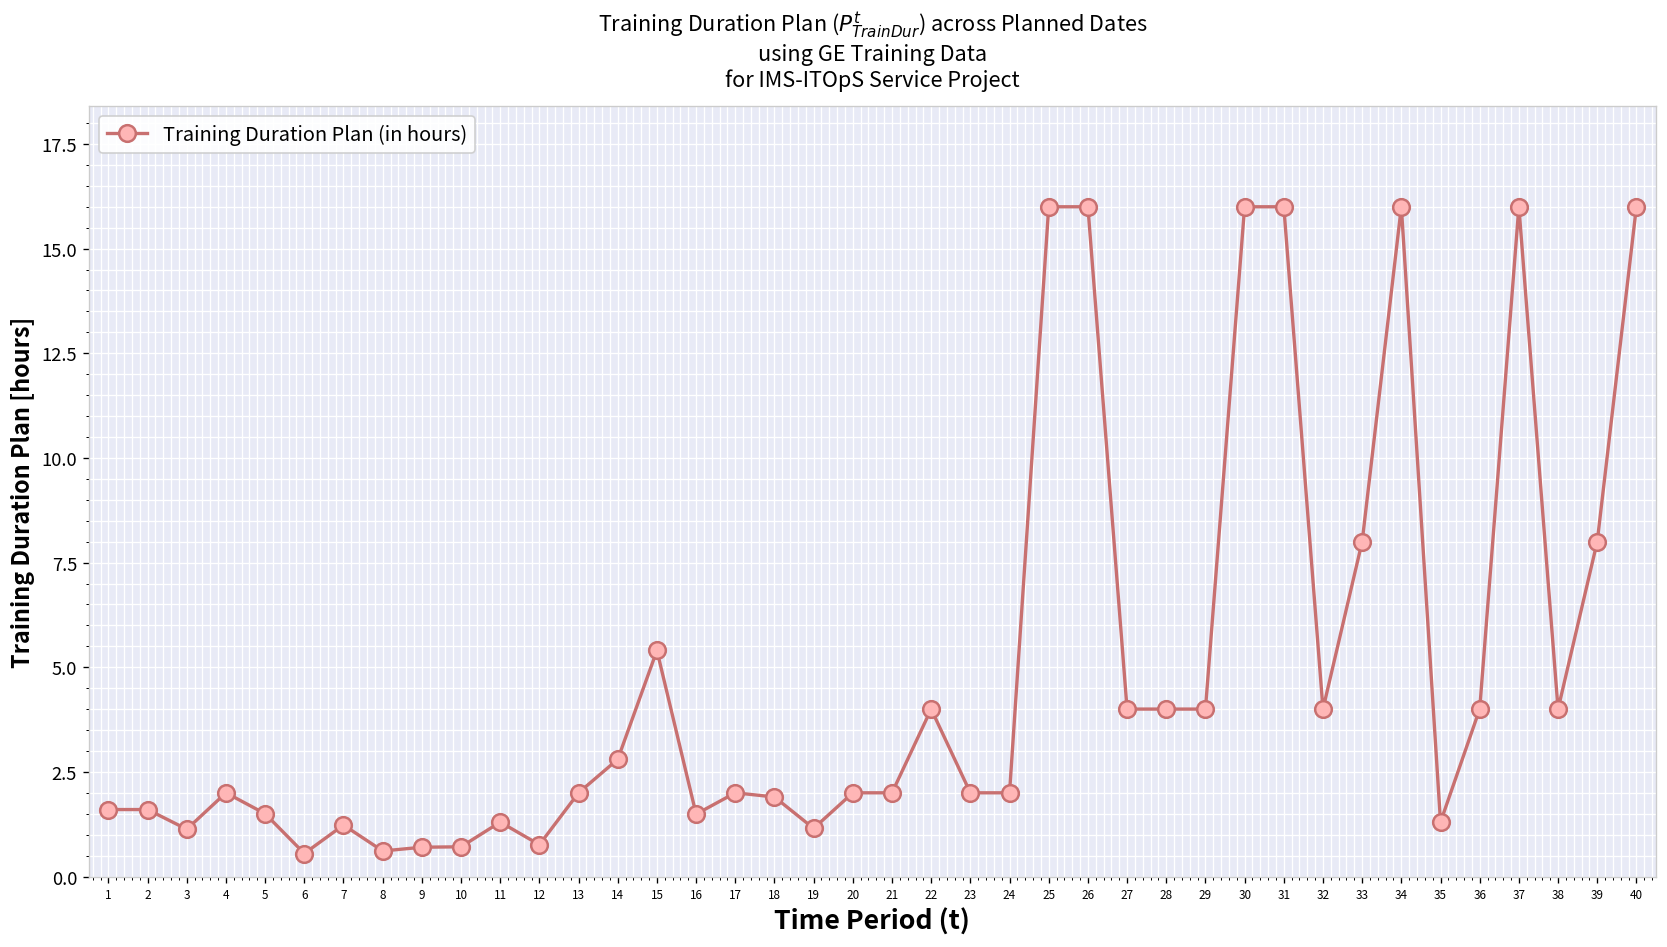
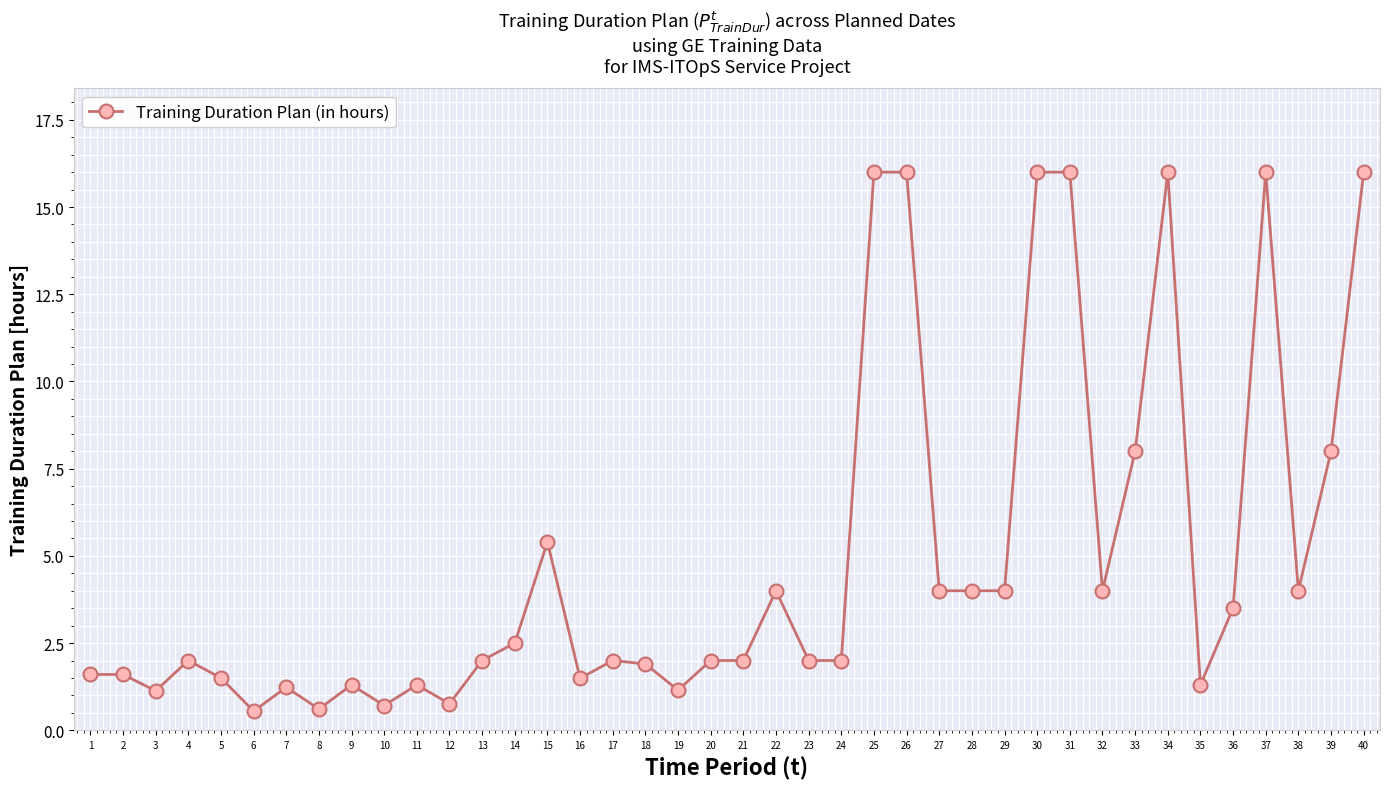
9: 0.7 -> 1.3
14: 2.8 -> 2.5
36: 4.0 -> 3.5
